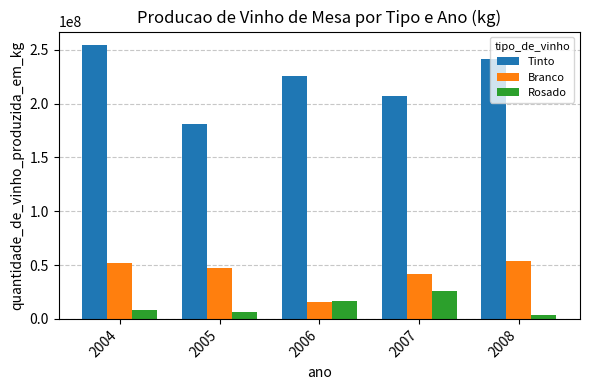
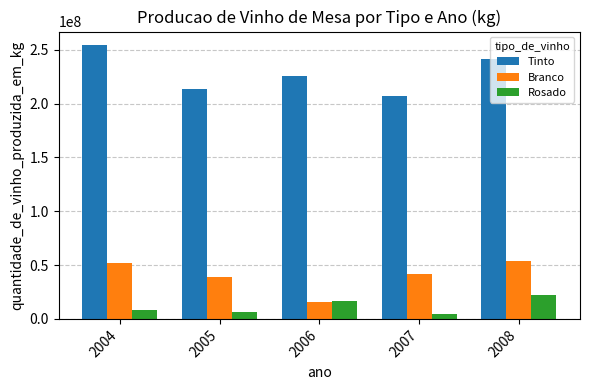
Tinto, 2005: 181000000 -> 214000000
Branco, 2005: 47000000 -> 39000000
Rosado, 2007: 26000000 -> 5000000
Rosado, 2008: 4000000 -> 22000000
